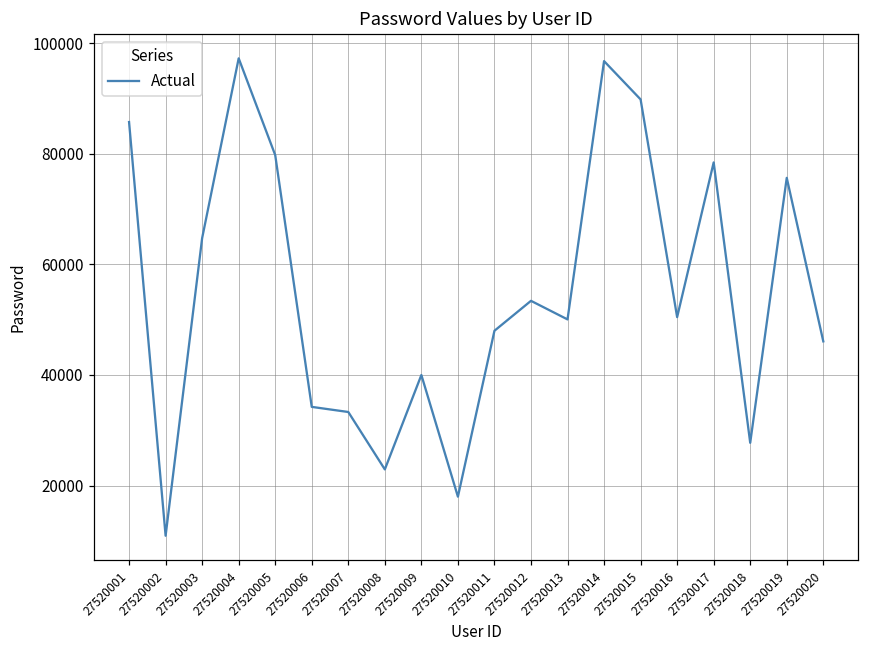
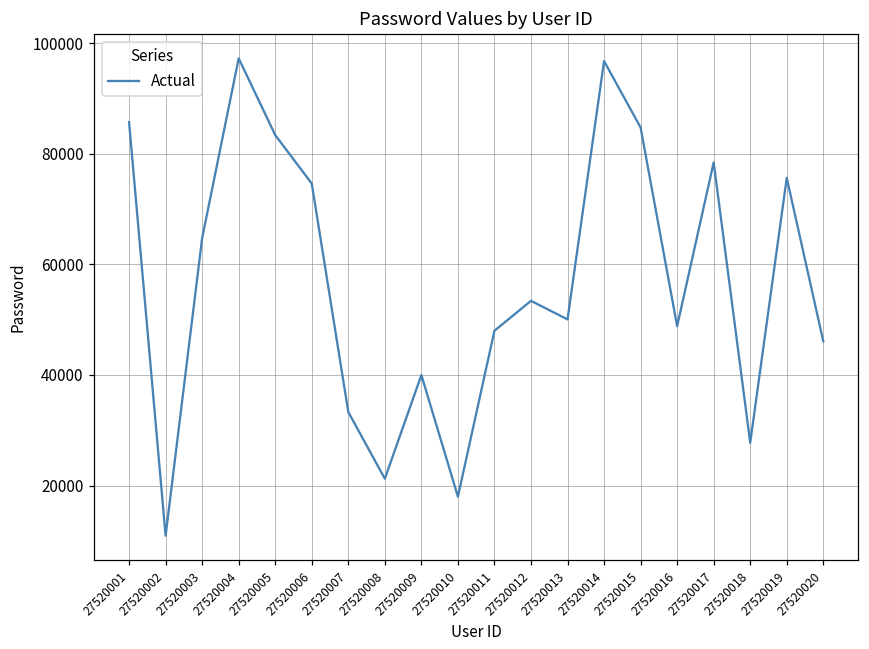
27520005: 80000 -> 83000
27520006: 34000 -> 75000
27520008: 23000 -> 21000
27520015: 90000 -> 85000
27520016: 50000 -> 49000
